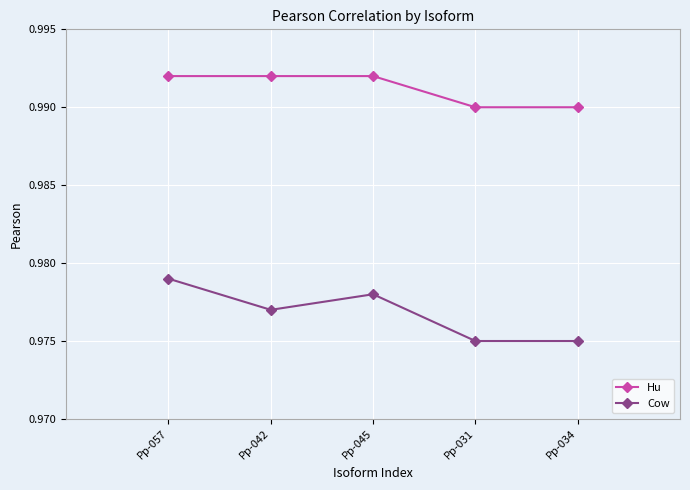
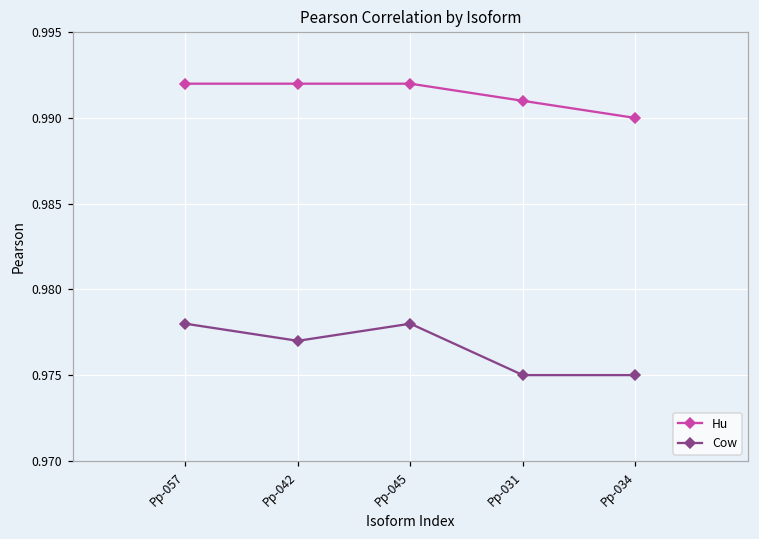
Cow, Pp-057: 0.979 -> 0.978
Hu, Pp-031: 0.990 -> 0.991
